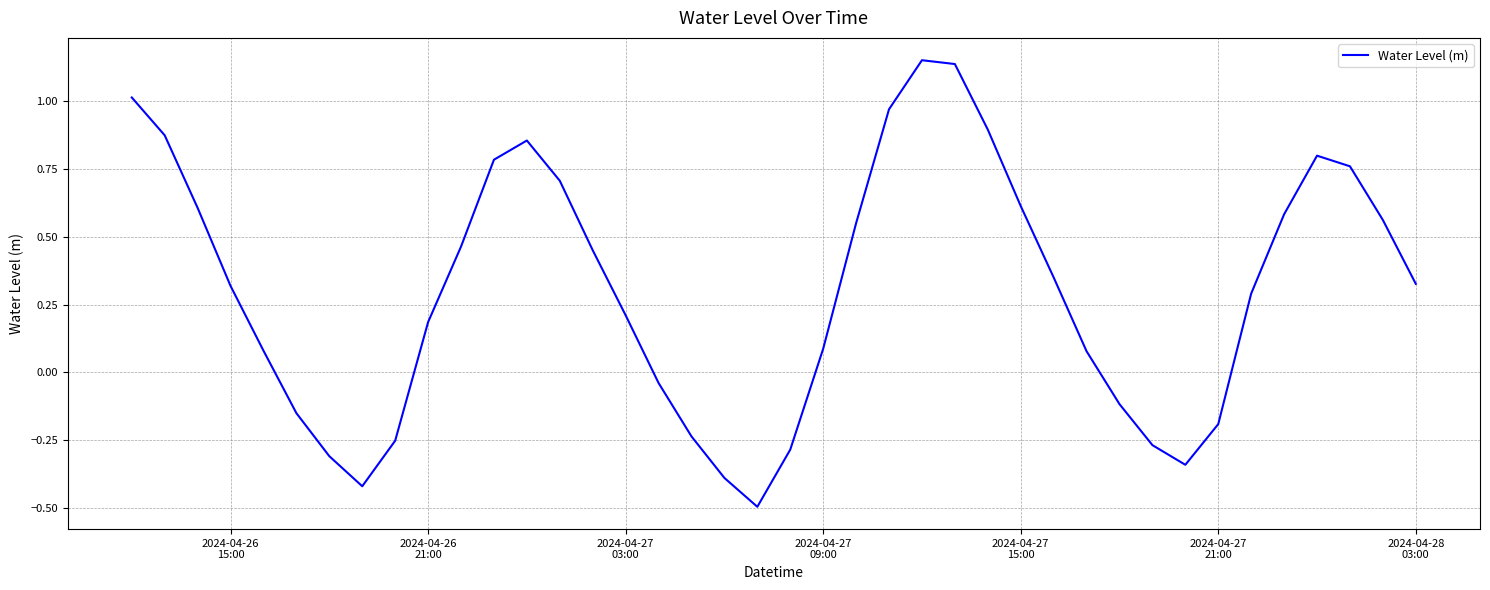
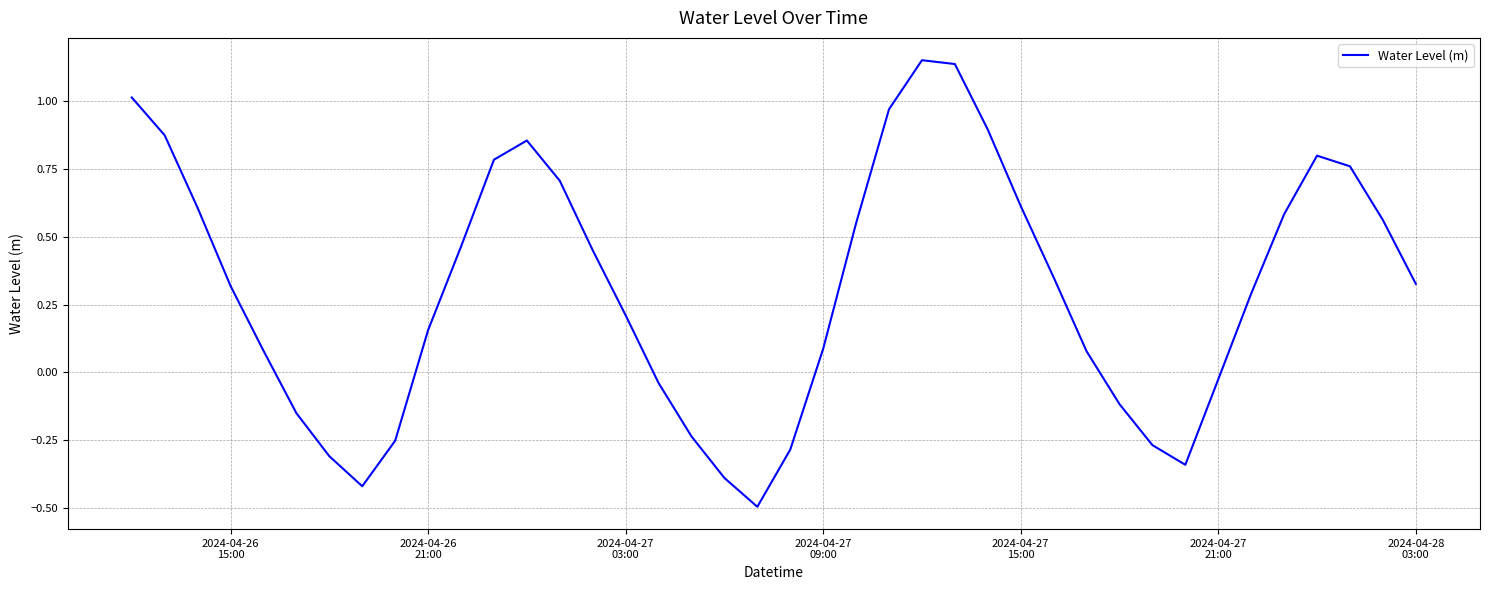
2024-04-26 21:00: 0.19 -> 0.16
2024-04-27 21:00: -0.19 -> -0.03
